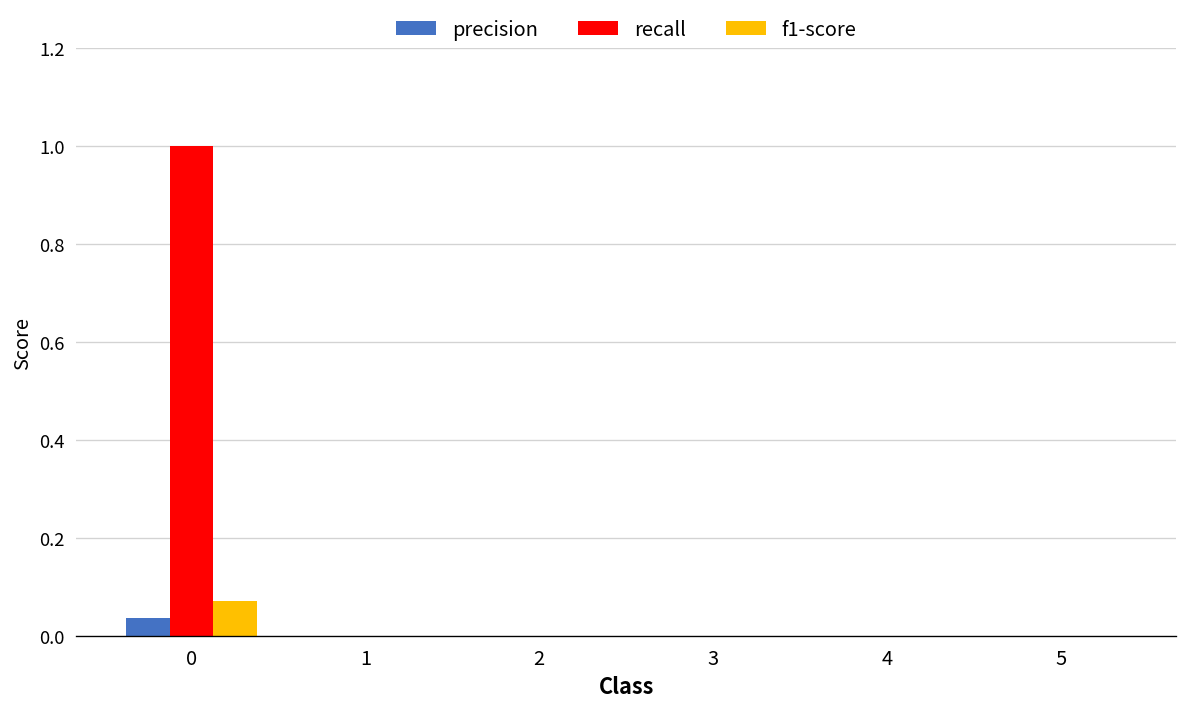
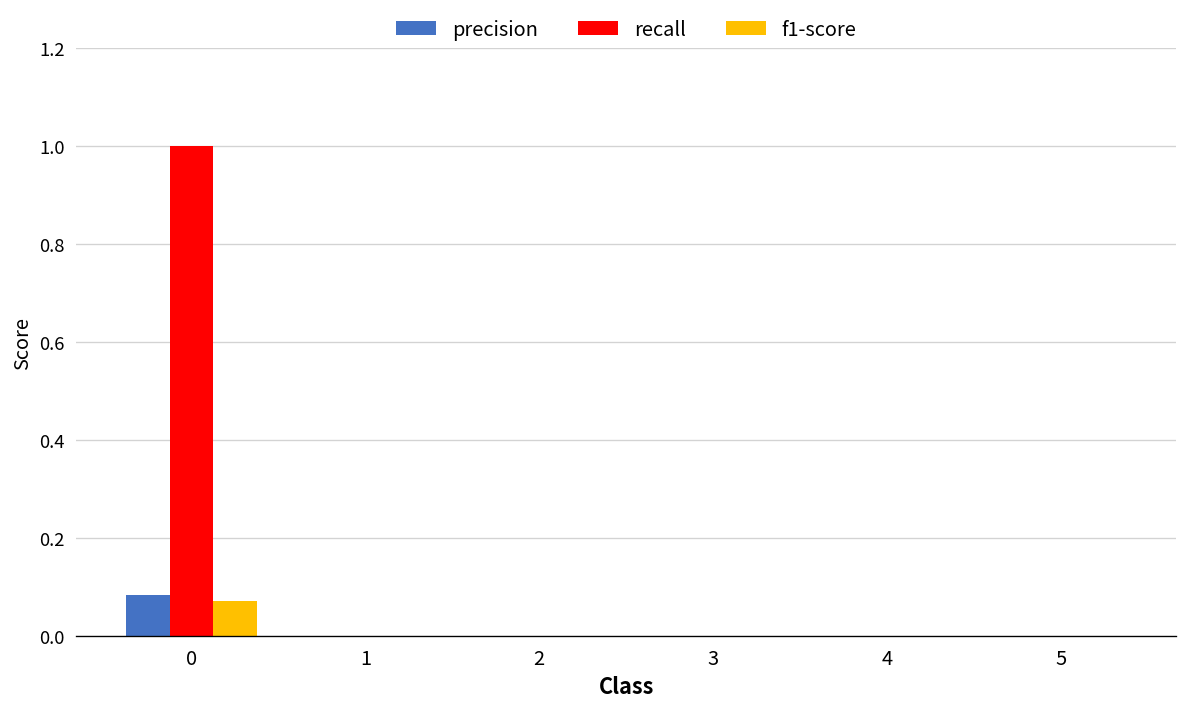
precision, 0: 0.04 -> 0.08
